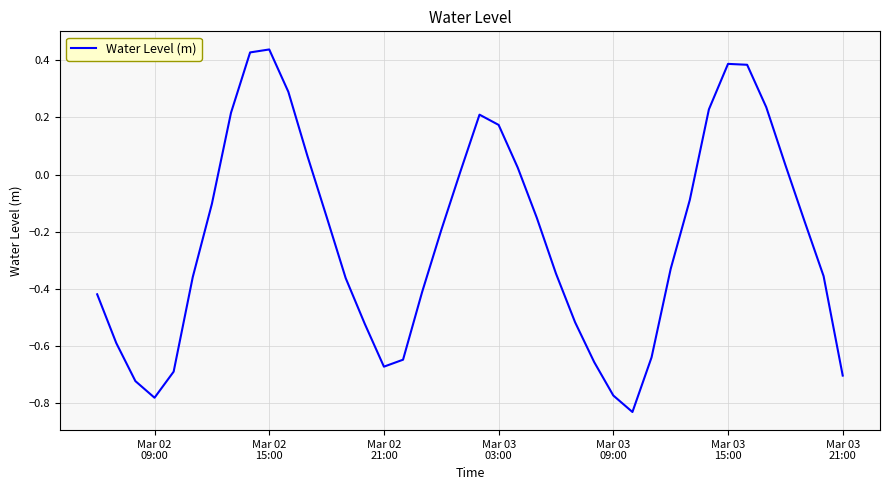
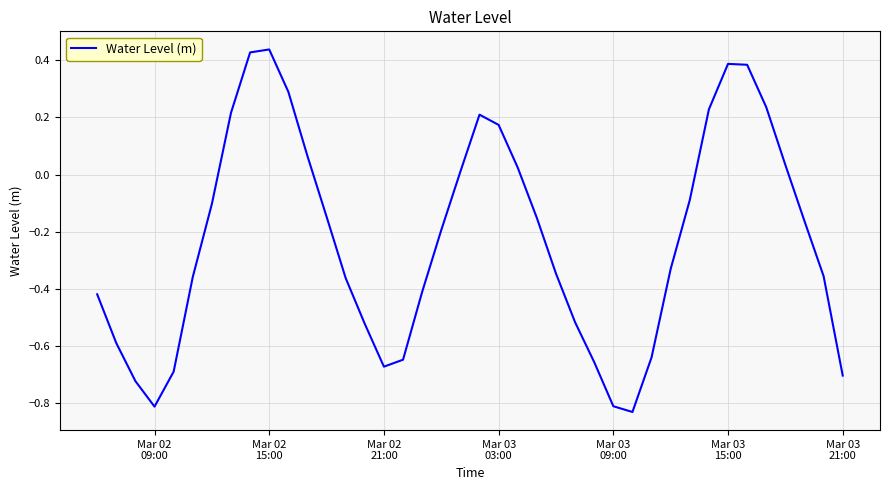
Mar 02 09:00: -0.78 -> -0.81
Mar 03 09:00: -0.77 -> -0.81
